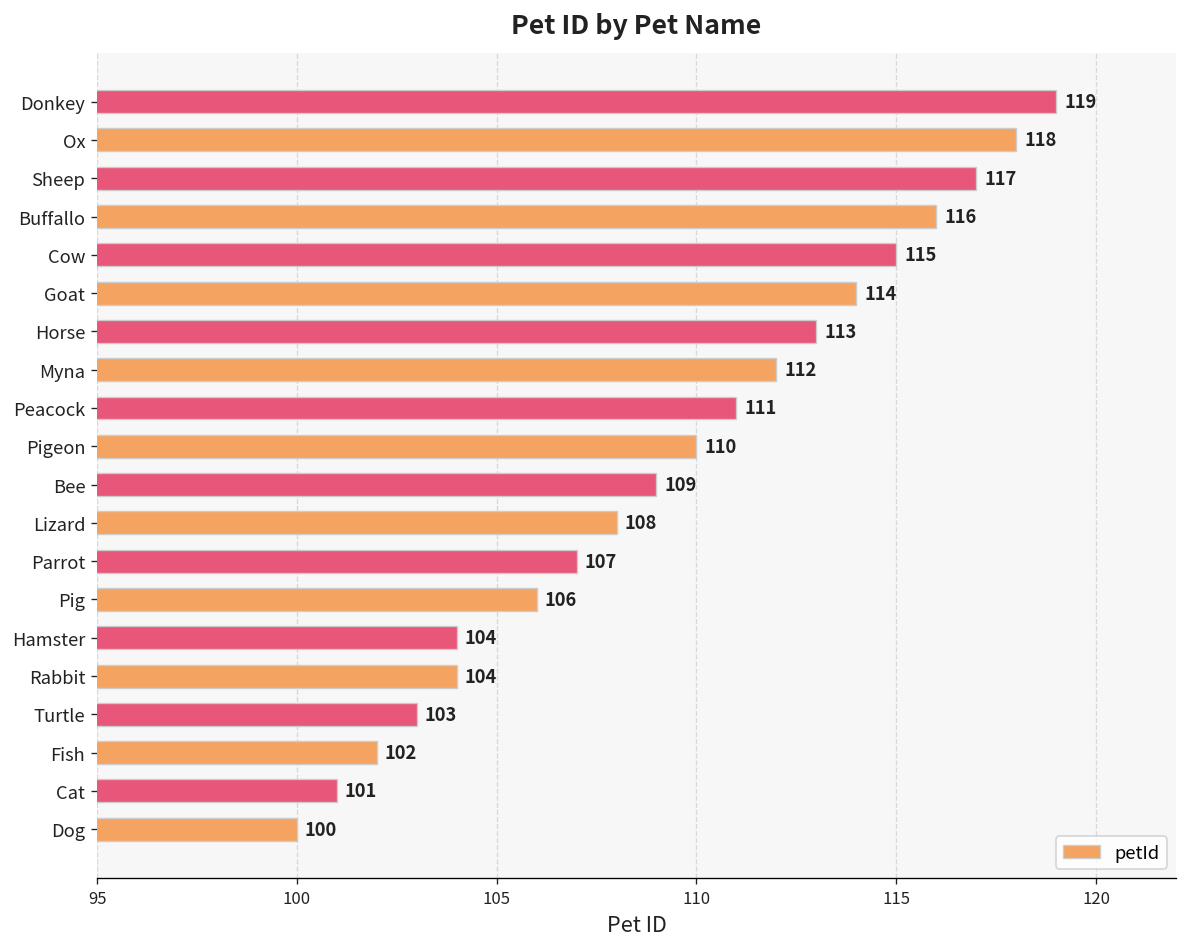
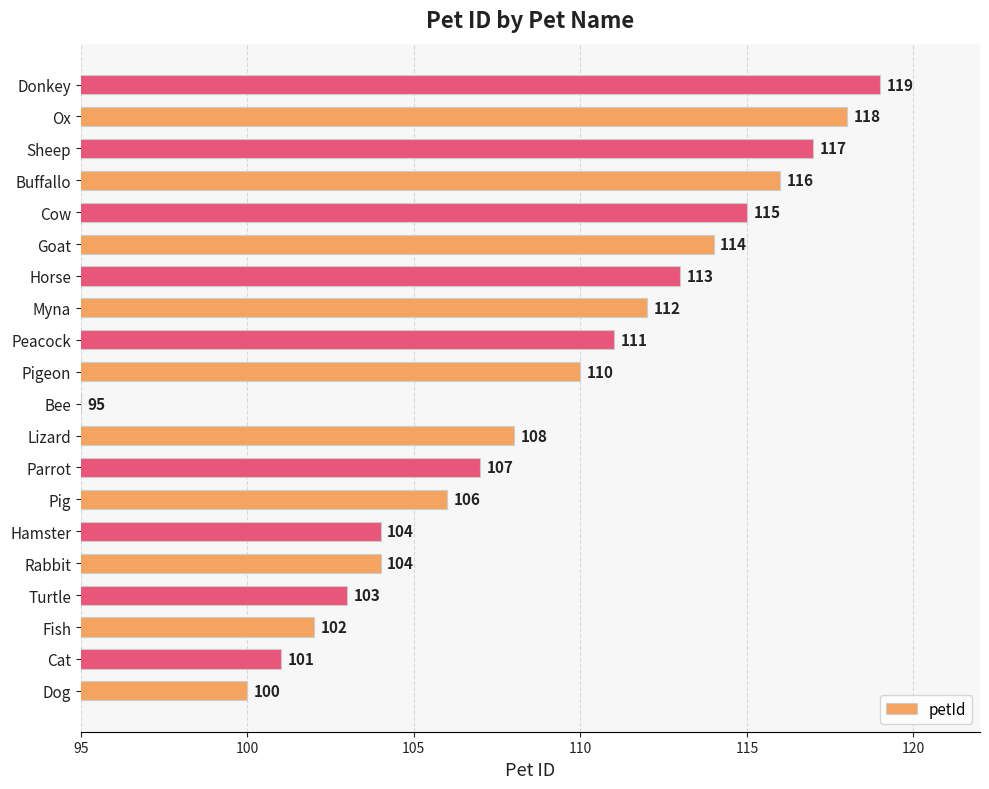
Bee: 109 -> 95
